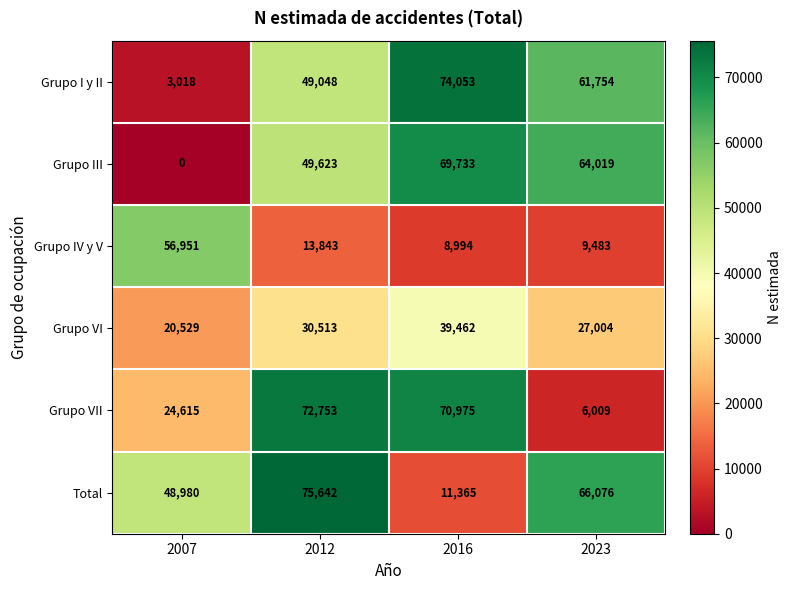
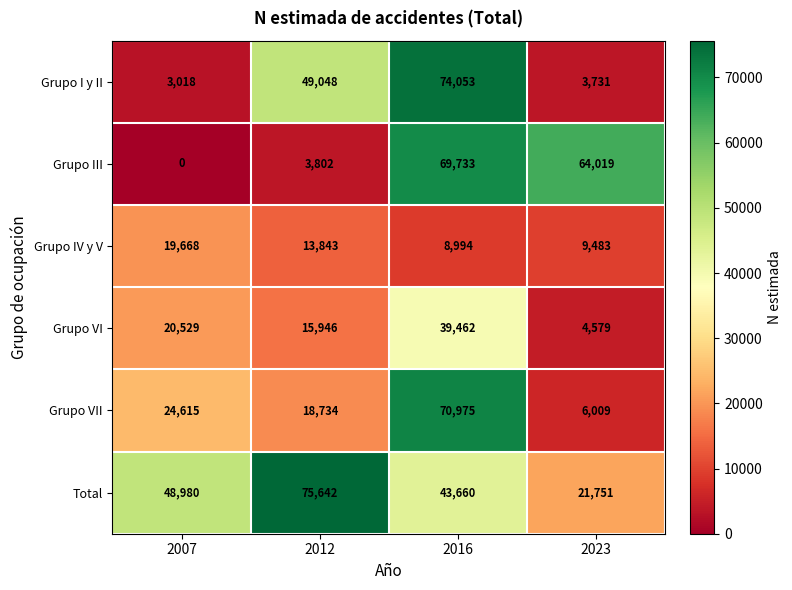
Grupo I y II, 2023: 61,754 -> 3,731
Grupo III, 2012: 49,623 -> 3,802
Grupo IV y V, 2007: 56,951 -> 19,668
Grupo VI, 2012: 30,513 -> 15,946
Grupo VI, 2023: 27,004 -> 4,579
Grupo VII, 2012: 72,753 -> 18,734
Total, 2016: 11,365 -> 43,660
Total, 2023: 66,076 -> 21,751
